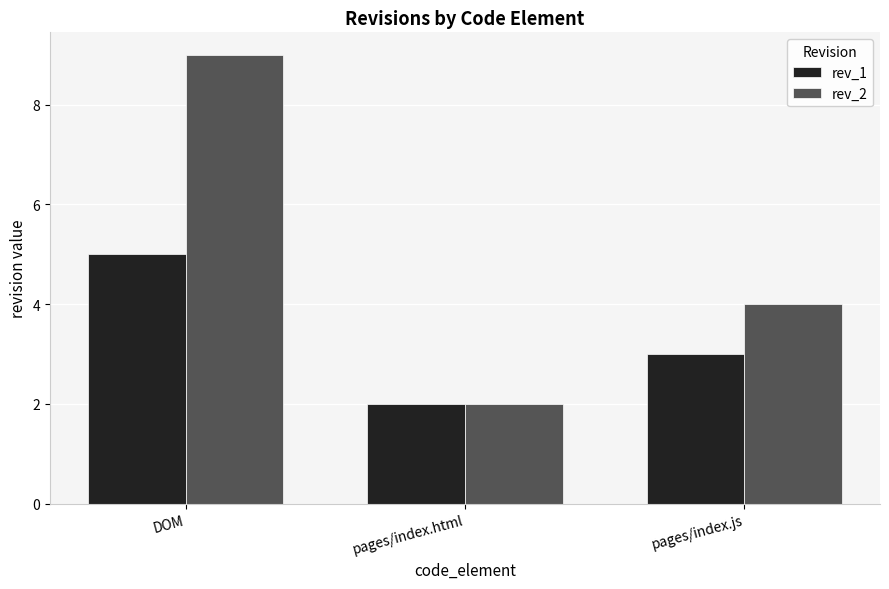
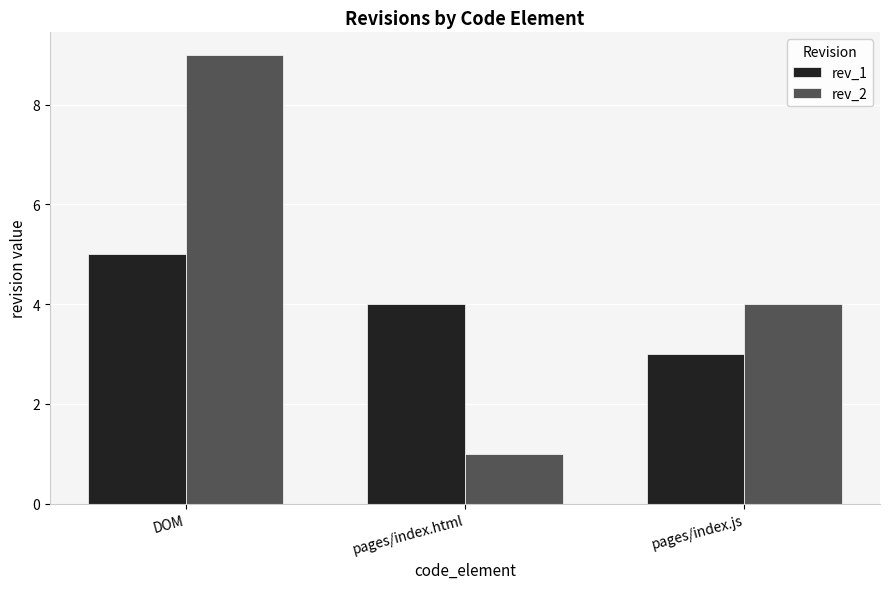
rev_1, pages/index.html: 2 -> 4
rev_2, pages/index.html: 2 -> 1
